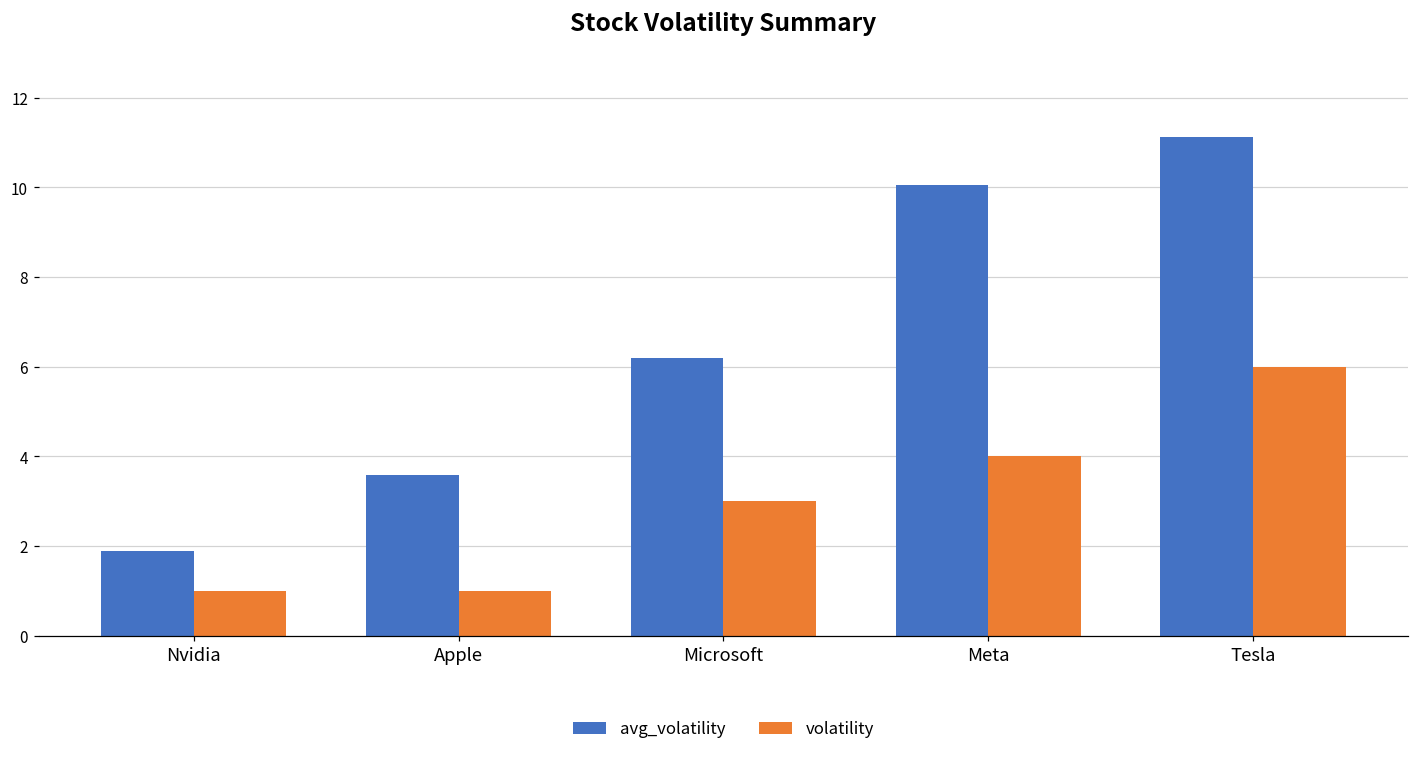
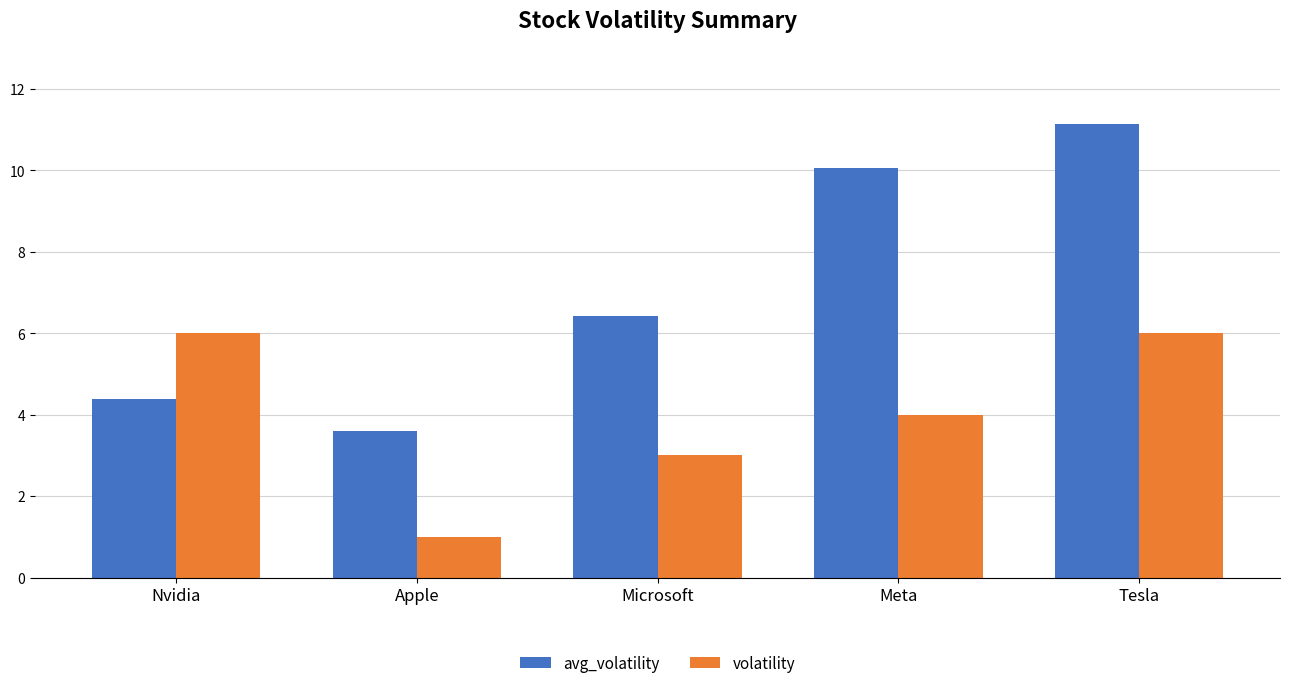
avg_volatility, Nvidia: 1.9 -> 4.4
volatility, Nvidia: 1 -> 6
avg_volatility, Microsoft: 6.2 -> 6.4
